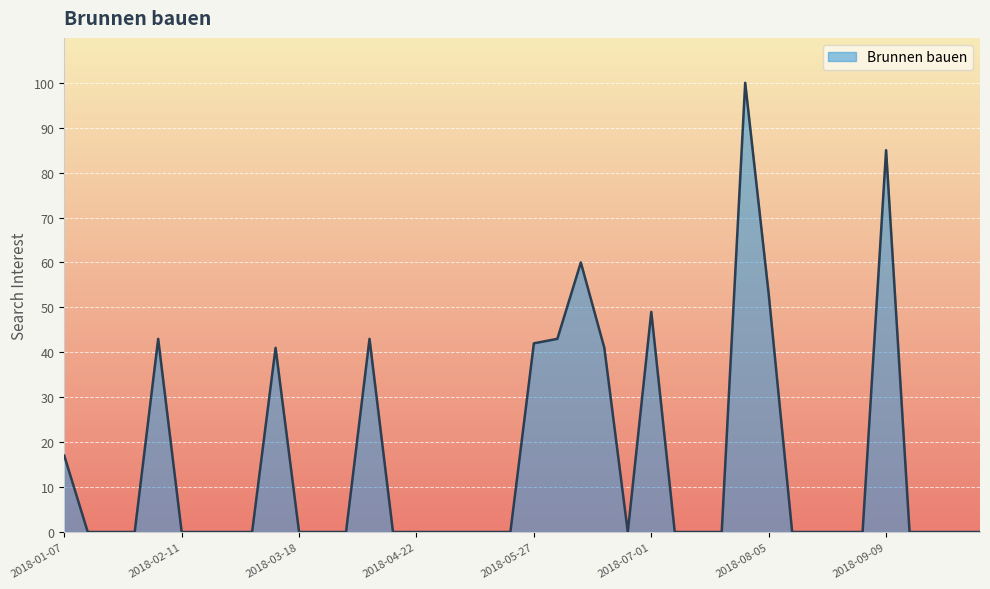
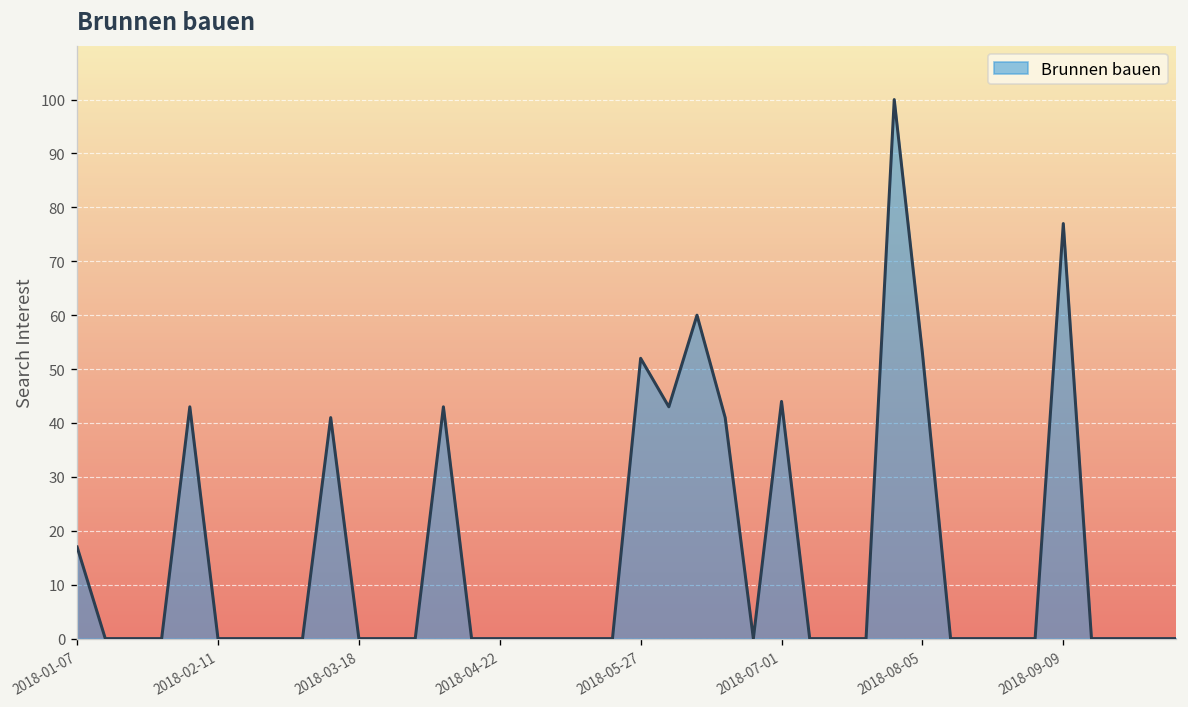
2018-05-27: 42 -> 52
2018-07-01: 49 -> 44
2018-09-09: 85 -> 77
